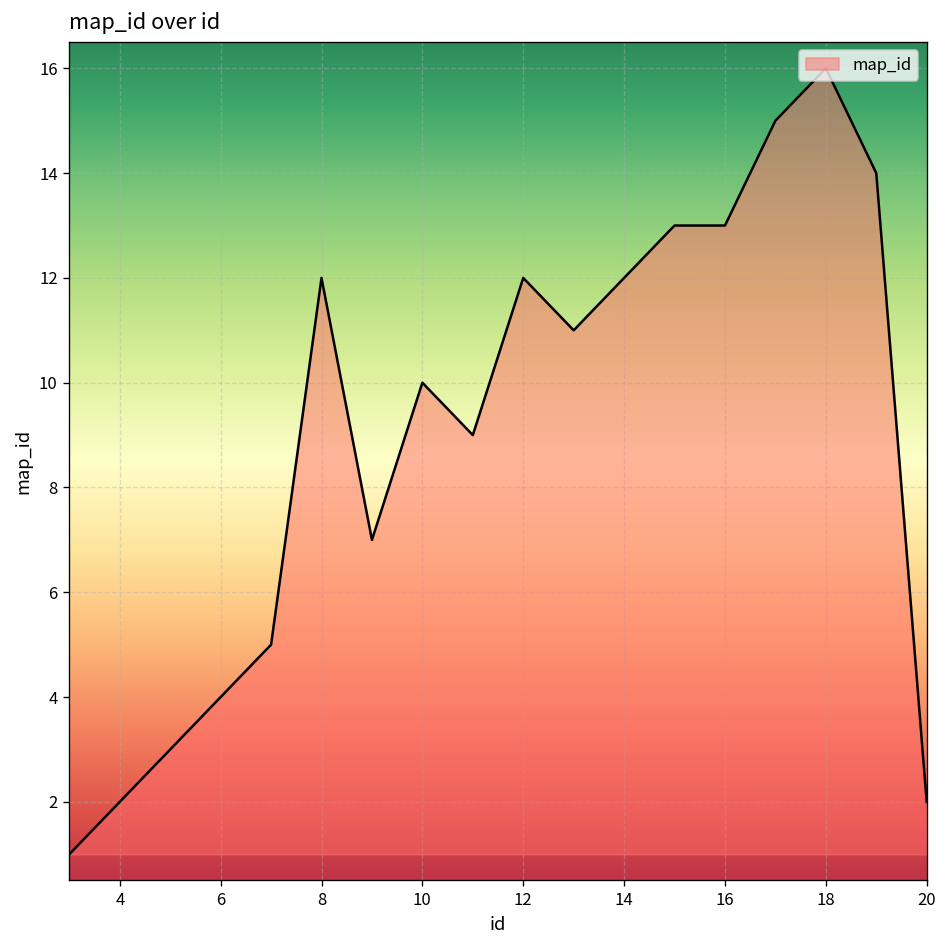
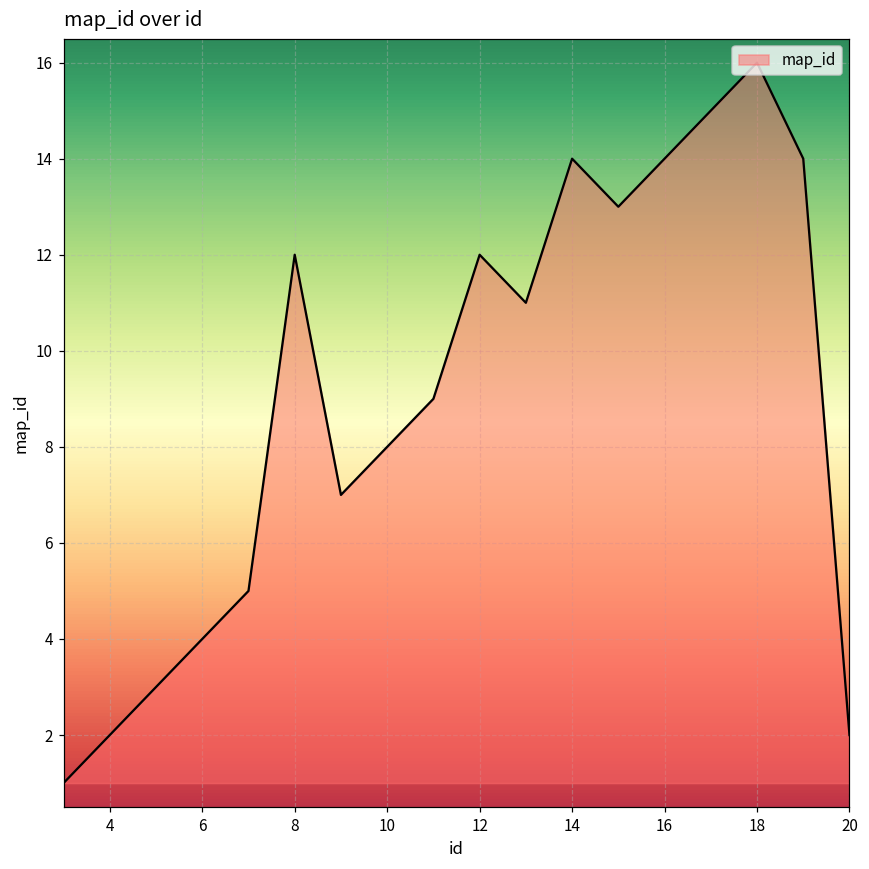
10: 10 -> 8
14: 12 -> 14
16: 13 -> 14
